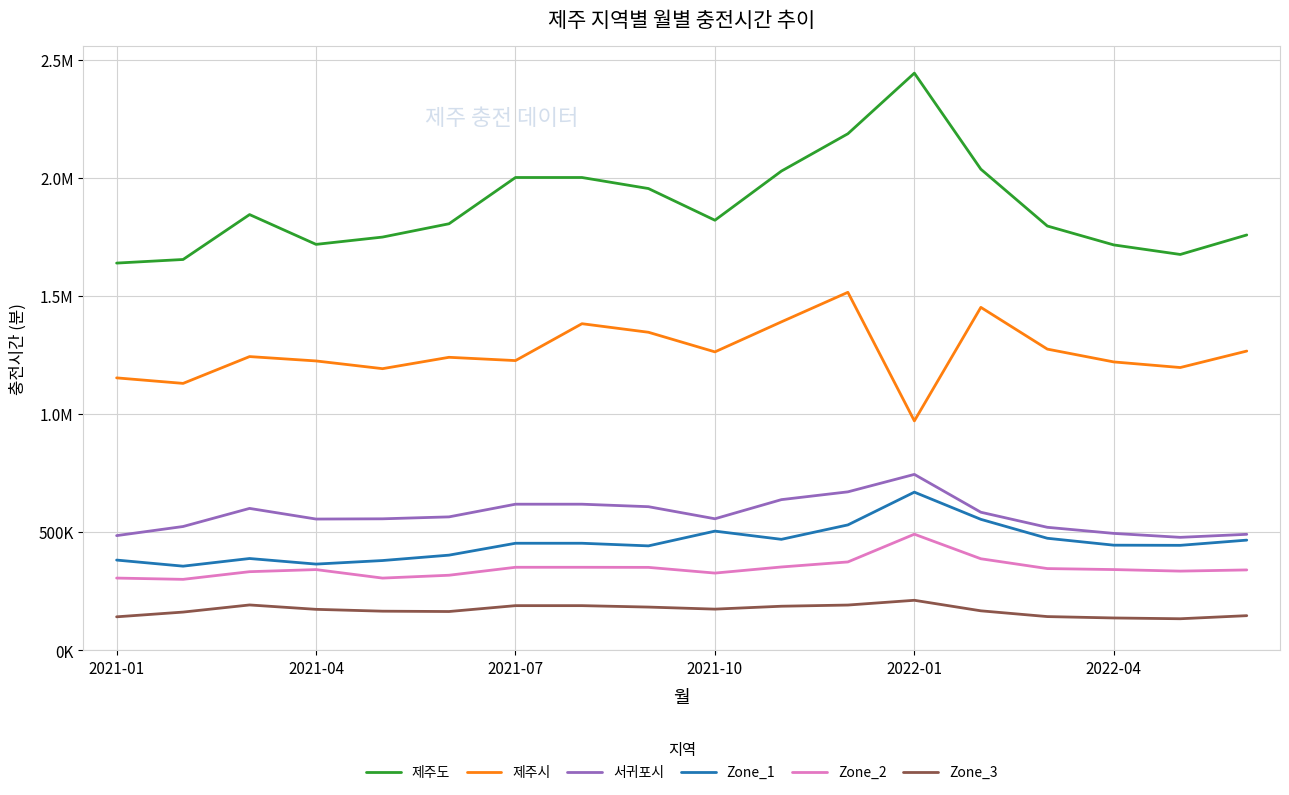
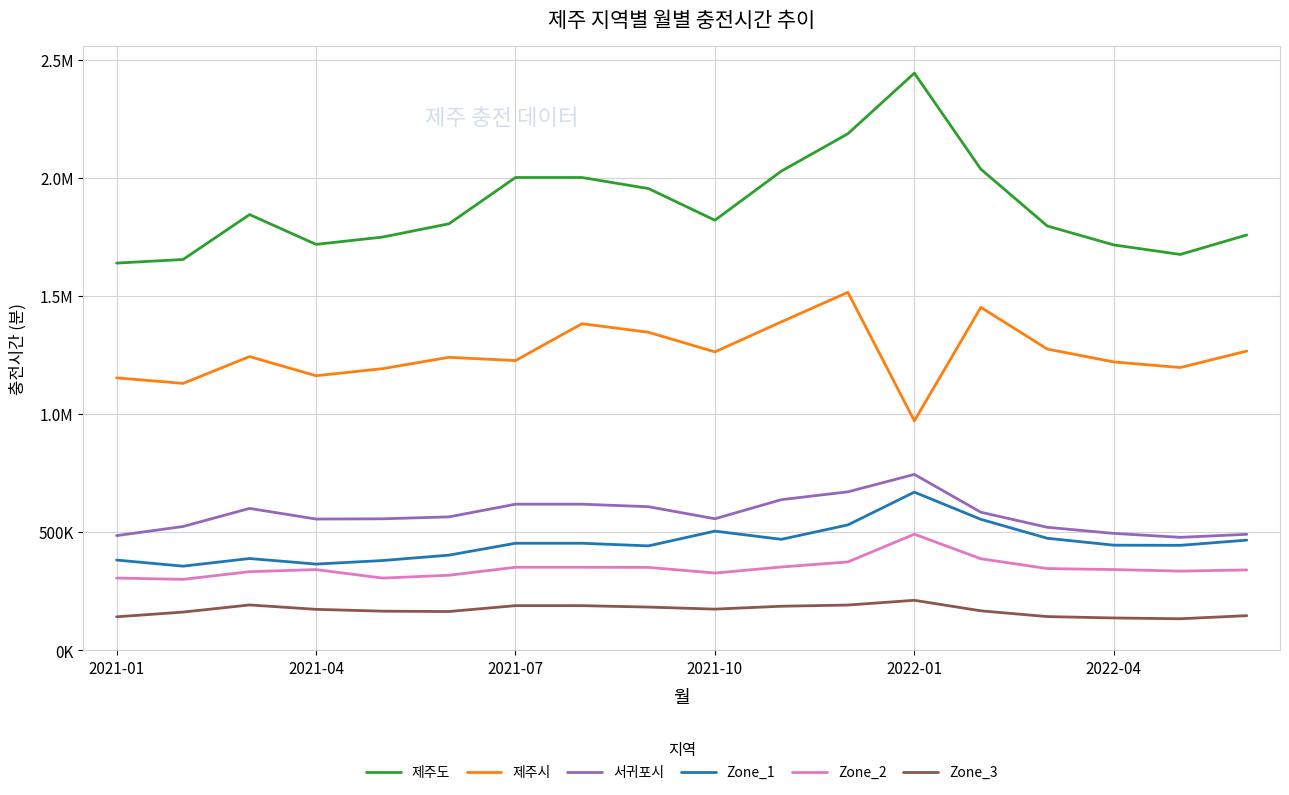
제주시, 2021-04: 1230000 -> 1160000
